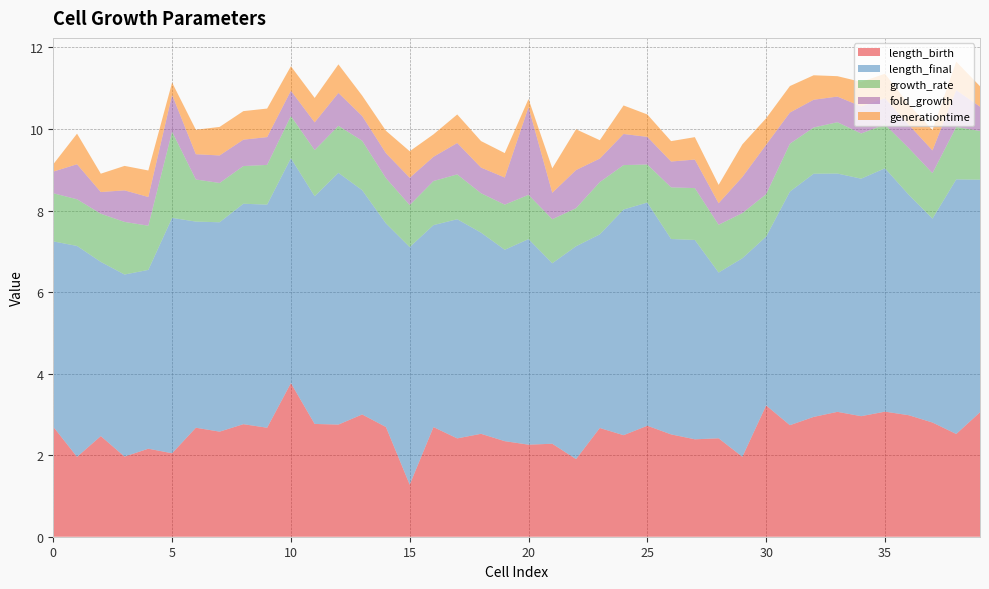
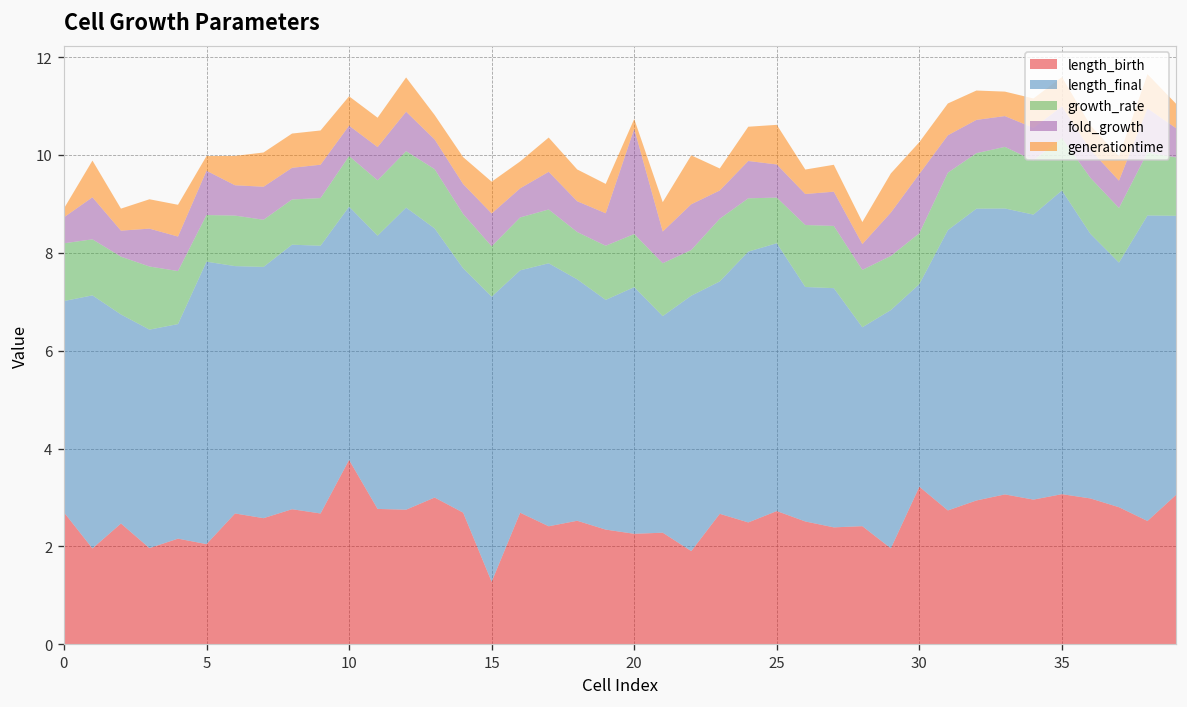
length_final, 0: 4.5 -> 4.3
growth_rate, 5: 2.1 -> 1.0
length_final, 10: 5.5 -> 5.2
generationtime, 25: 0.6 -> 0.8
length_final, 35: 6.0 -> 6.2
